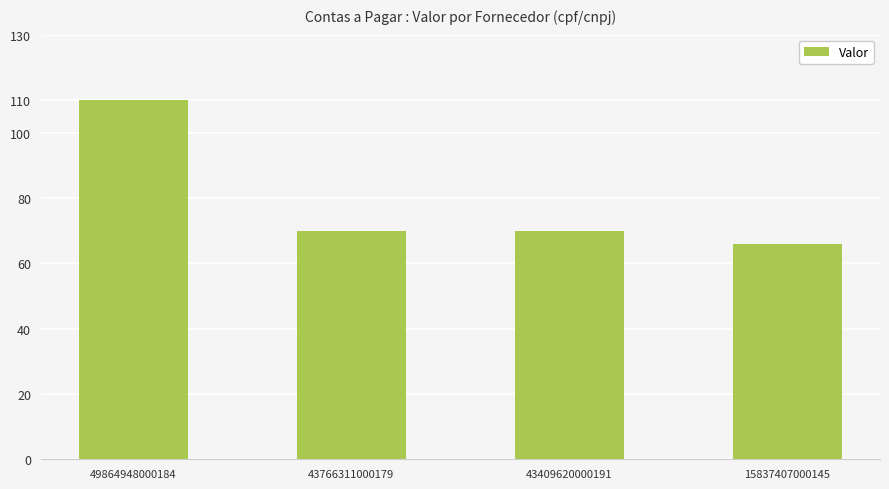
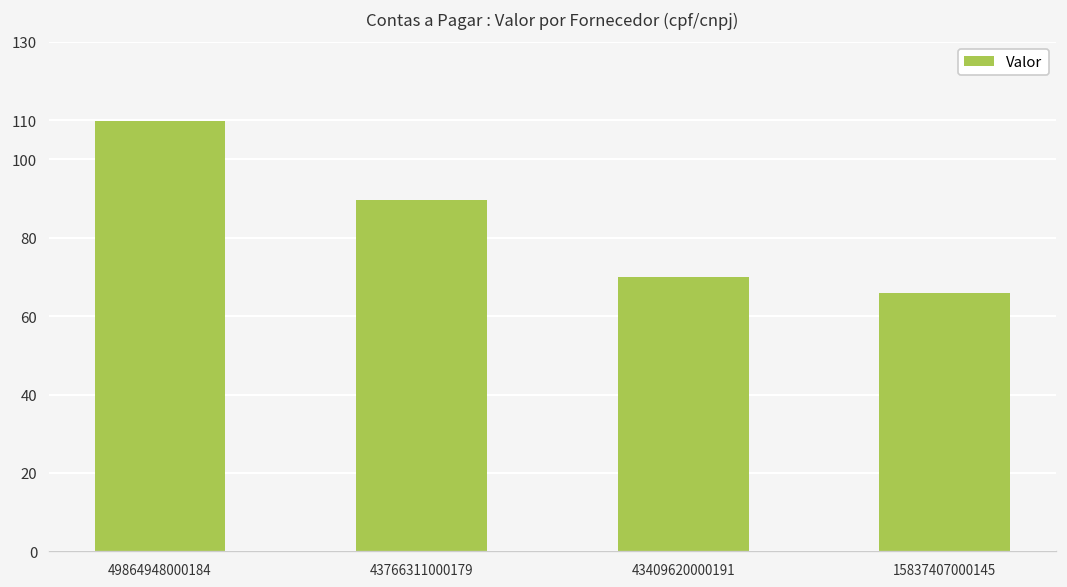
43766311000179: 70 -> 90
